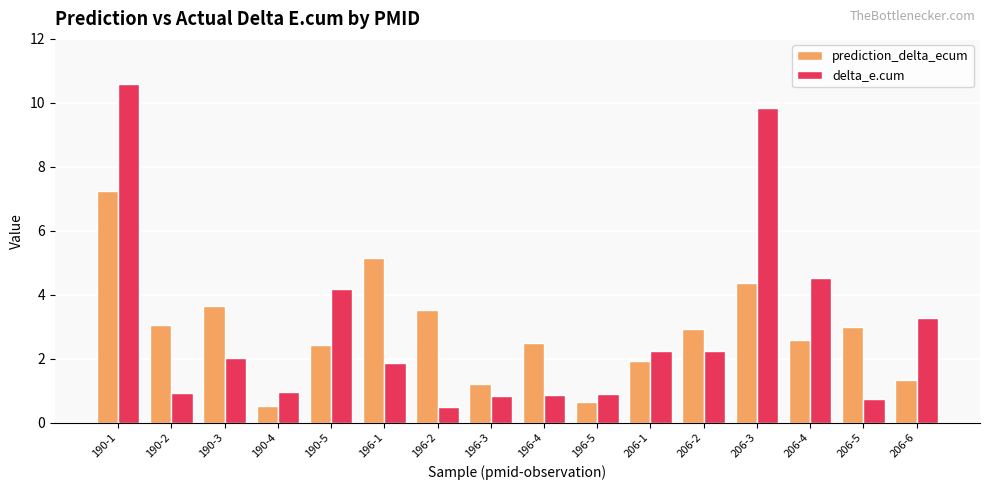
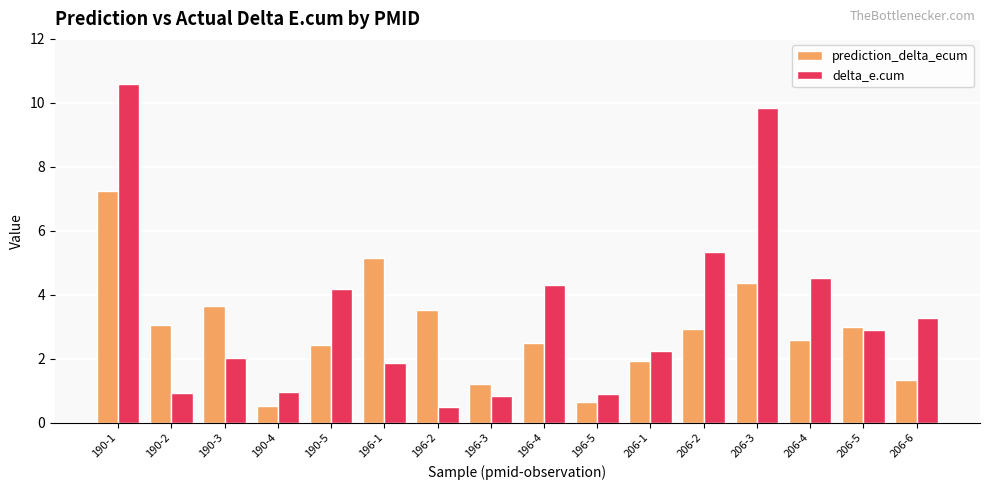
delta_e.cum, 196-4: 0.9 -> 4.3
delta_e.cum, 206-2: 2.2 -> 5.3
delta_e.cum, 206-5: 0.7 -> 2.9
